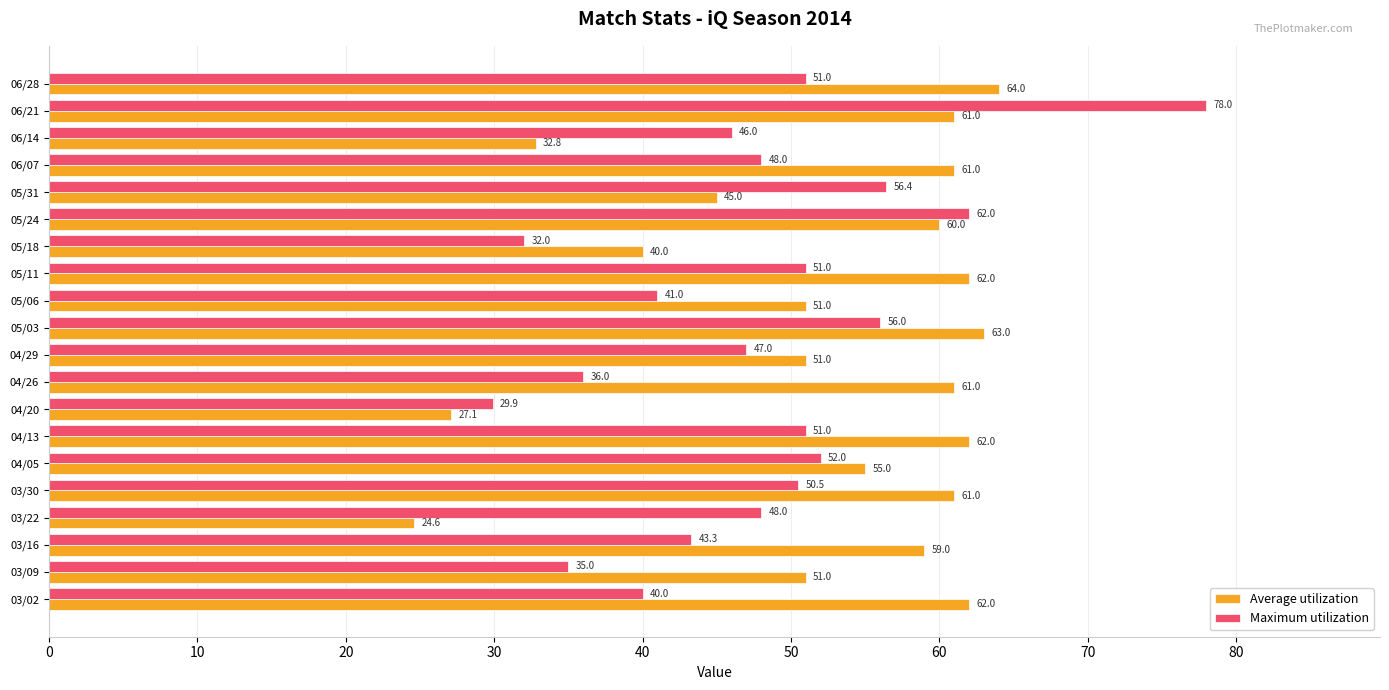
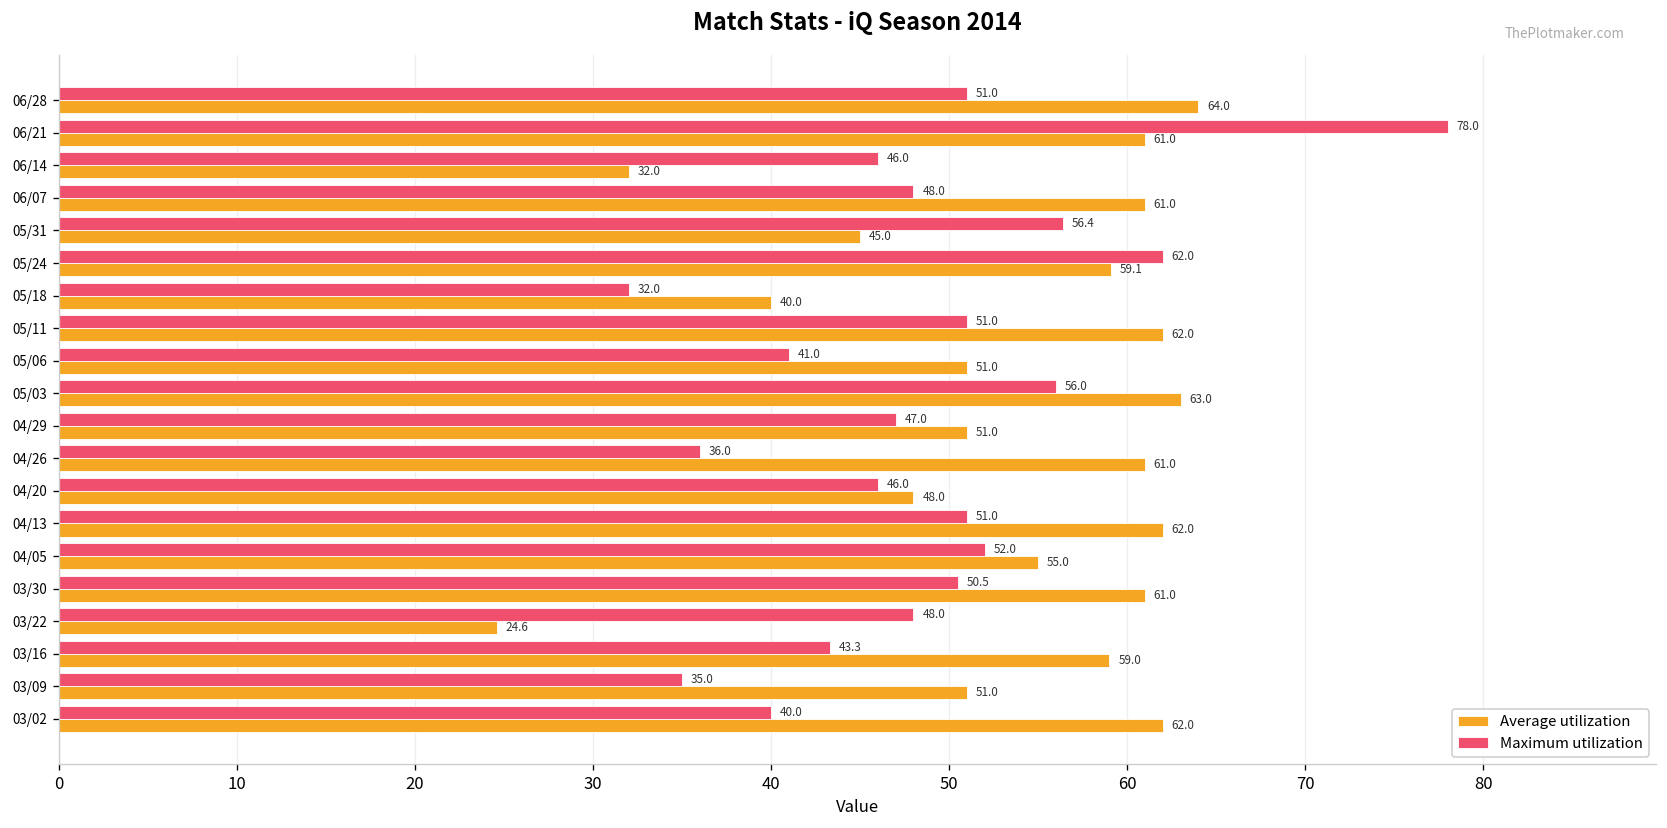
Average utilization, 06/14: 32.8 -> 32.0
Average utilization, 05/24: 60.0 -> 59.1
Maximum utilization, 04/20: 29.9 -> 46.0
Average utilization, 04/20: 27.1 -> 48.0
